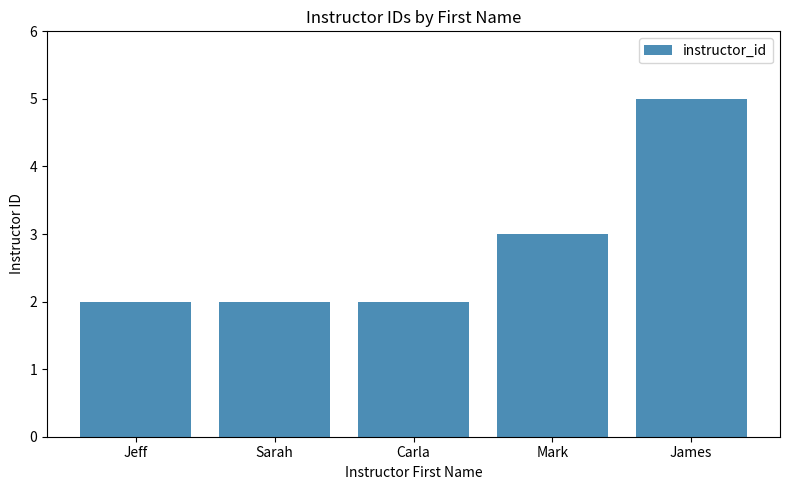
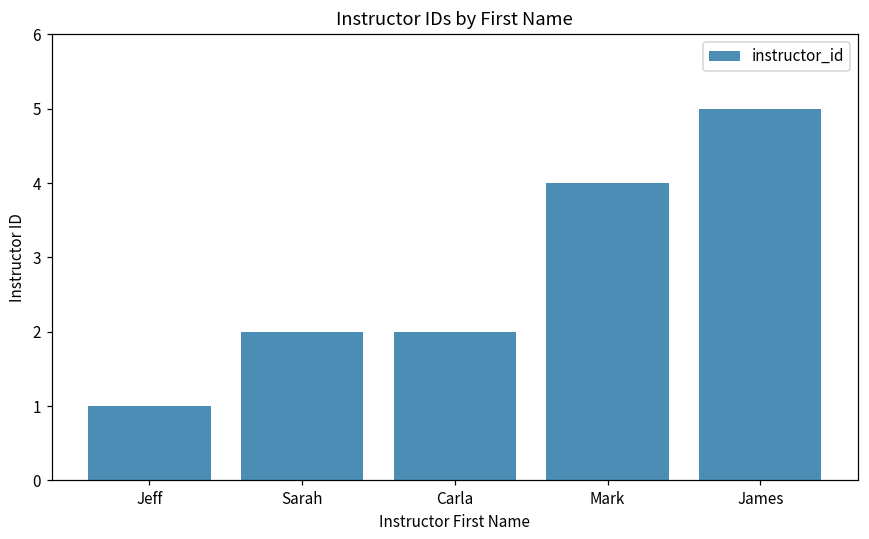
Jeff: 2 -> 1
Mark: 3 -> 4
